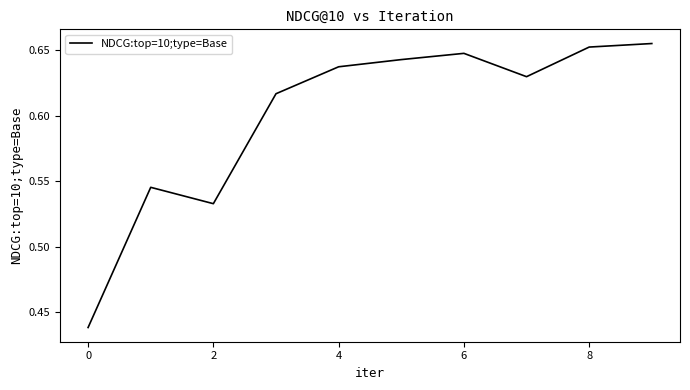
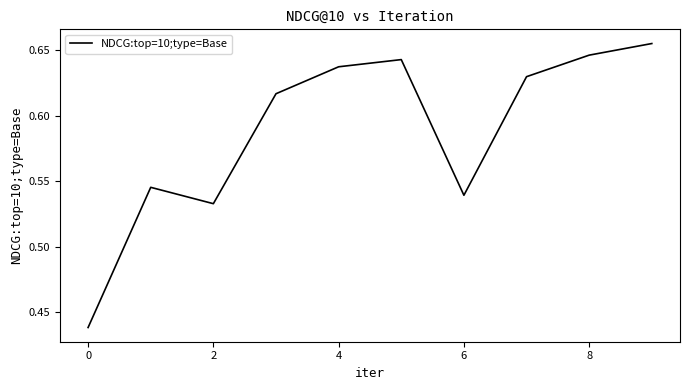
6: 0.648 -> 0.539
8: 0.652 -> 0.646
